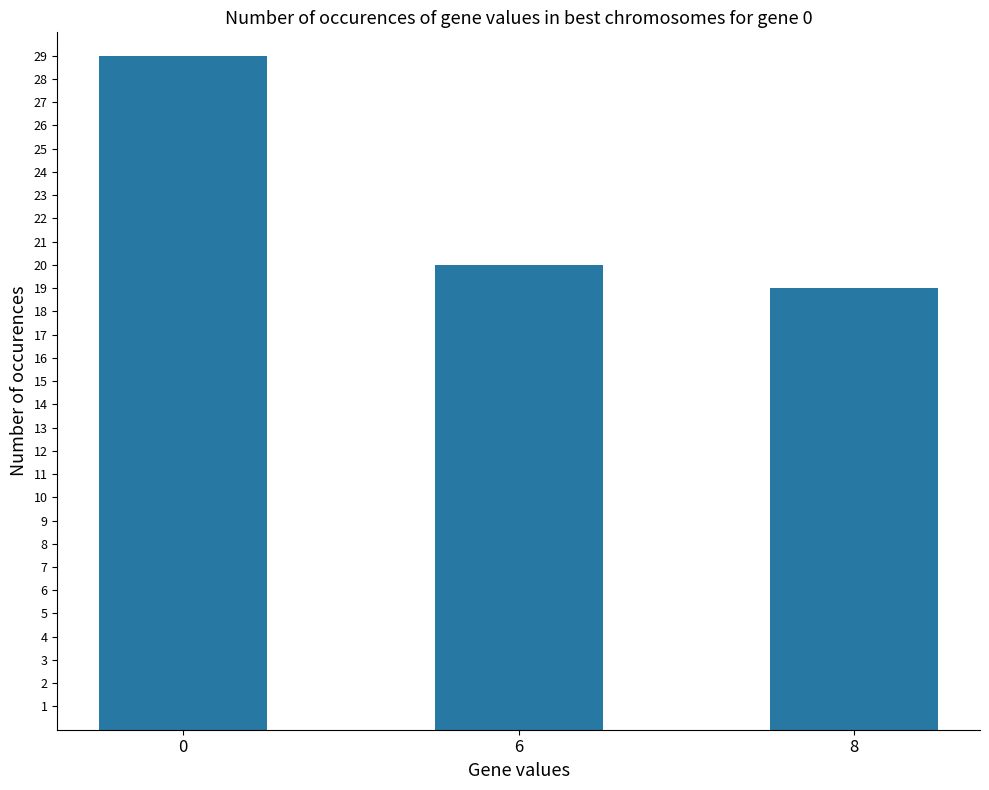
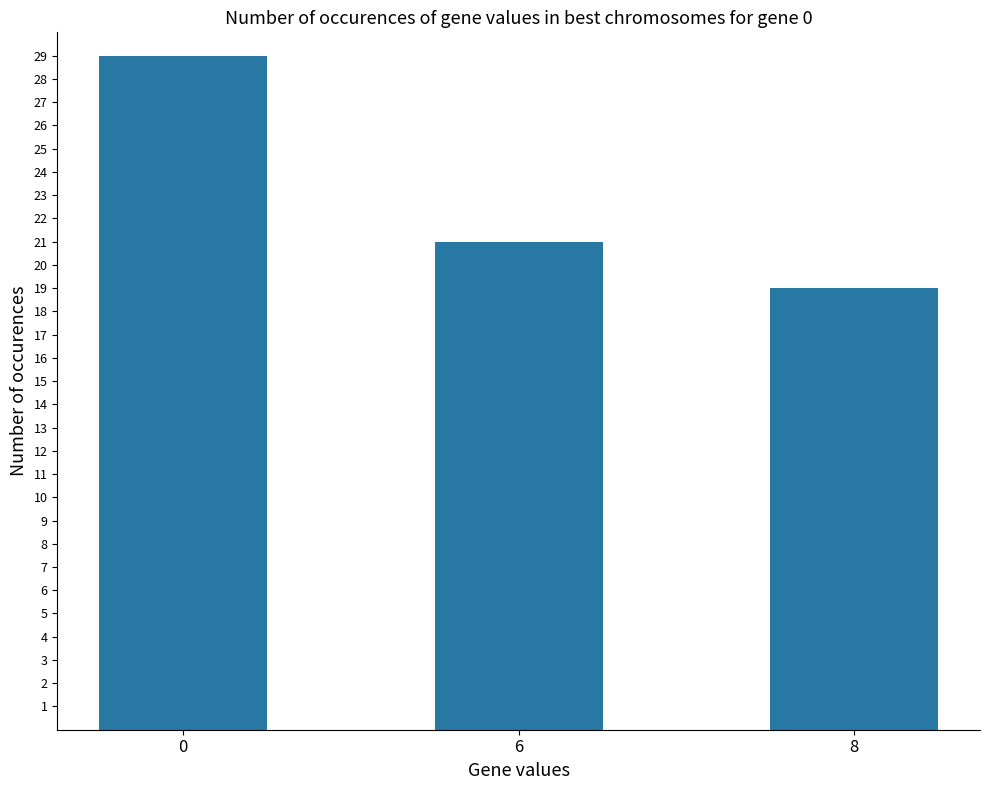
6: 20 -> 21
